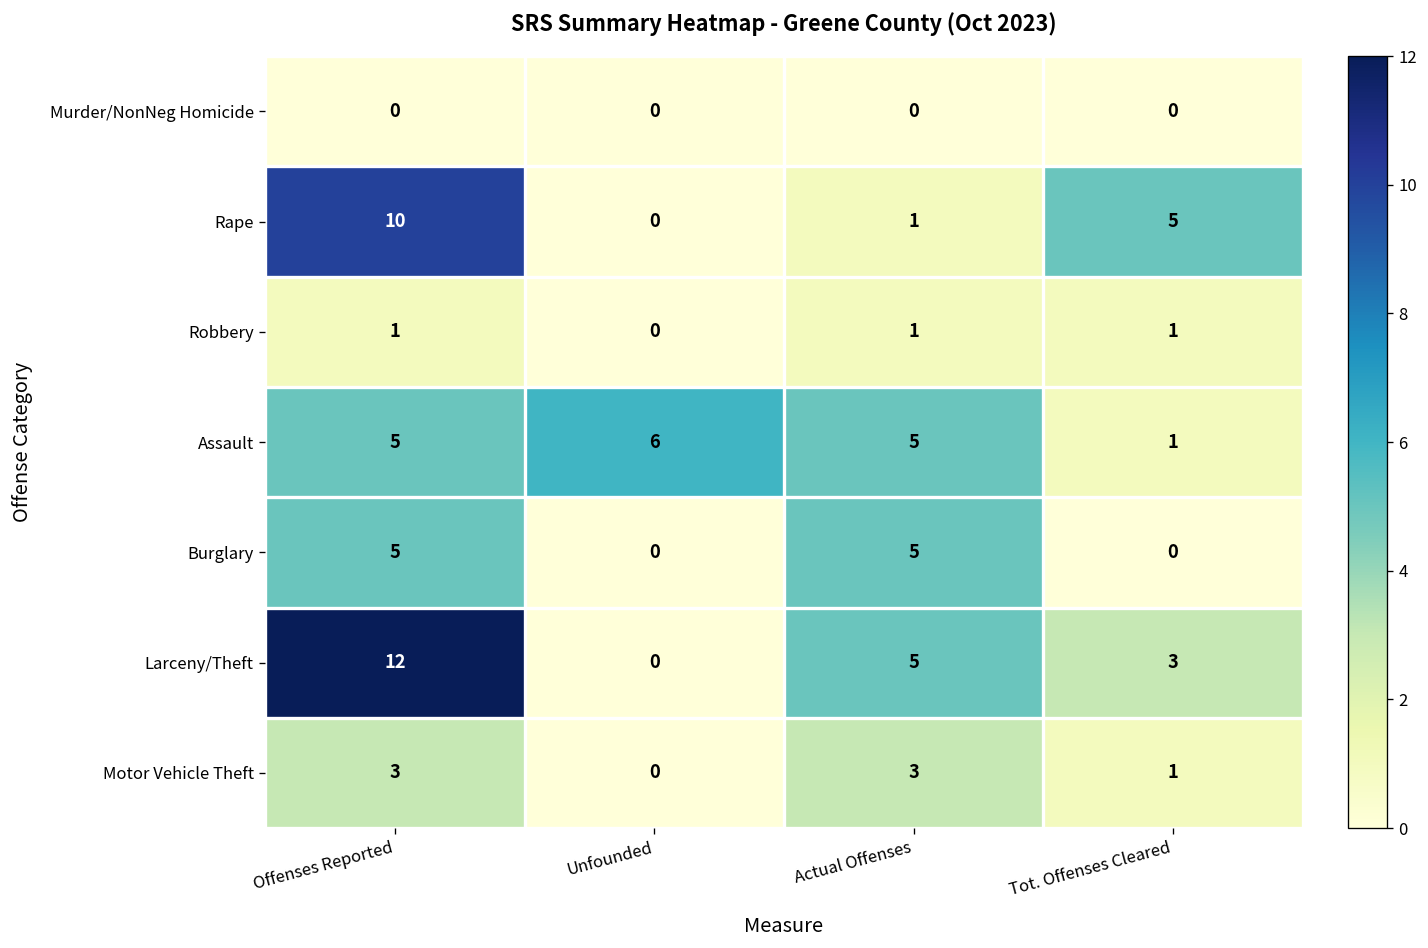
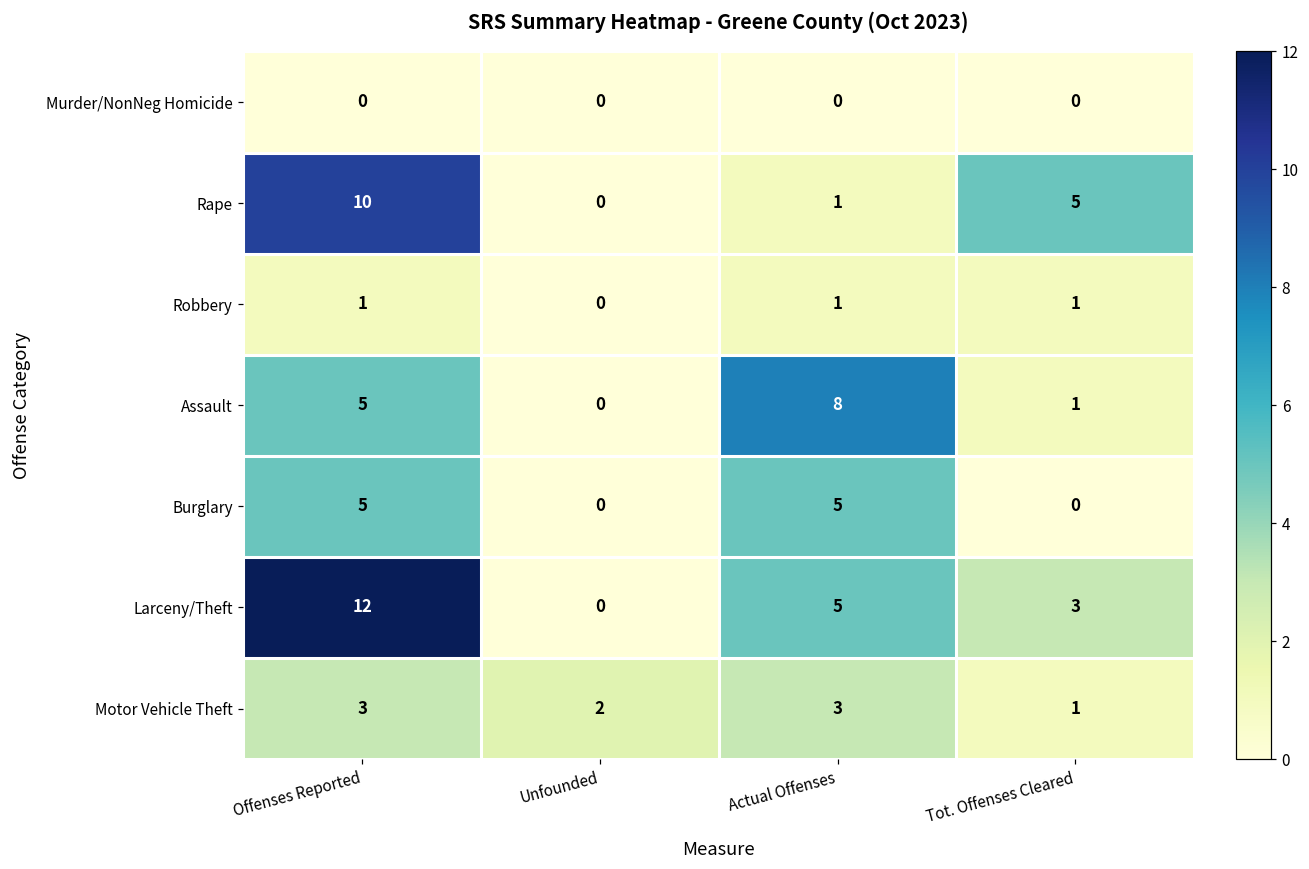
Assault, Unfounded: 6 -> 0
Assault, Actual Offenses: 5 -> 8
Motor Vehicle Theft, Unfounded: 0 -> 2
